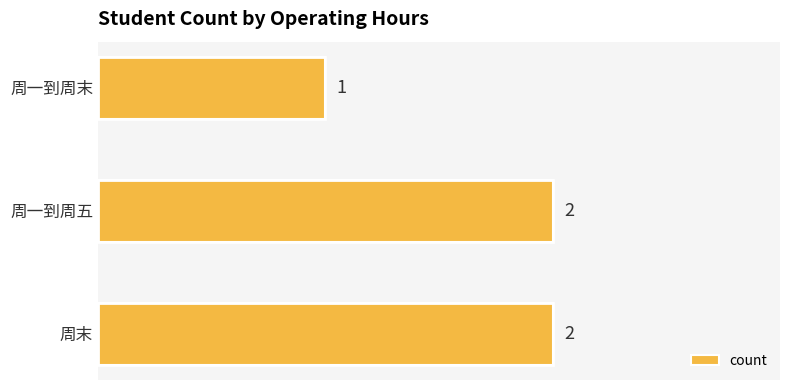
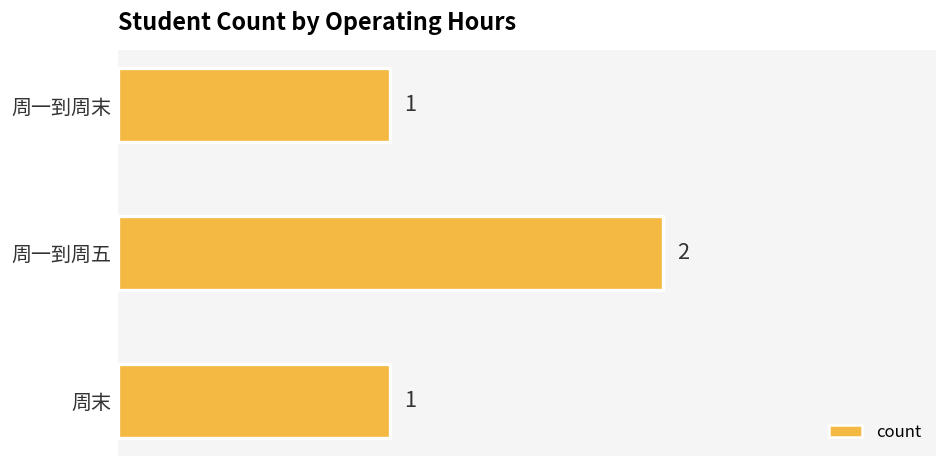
周末: 2 -> 1
